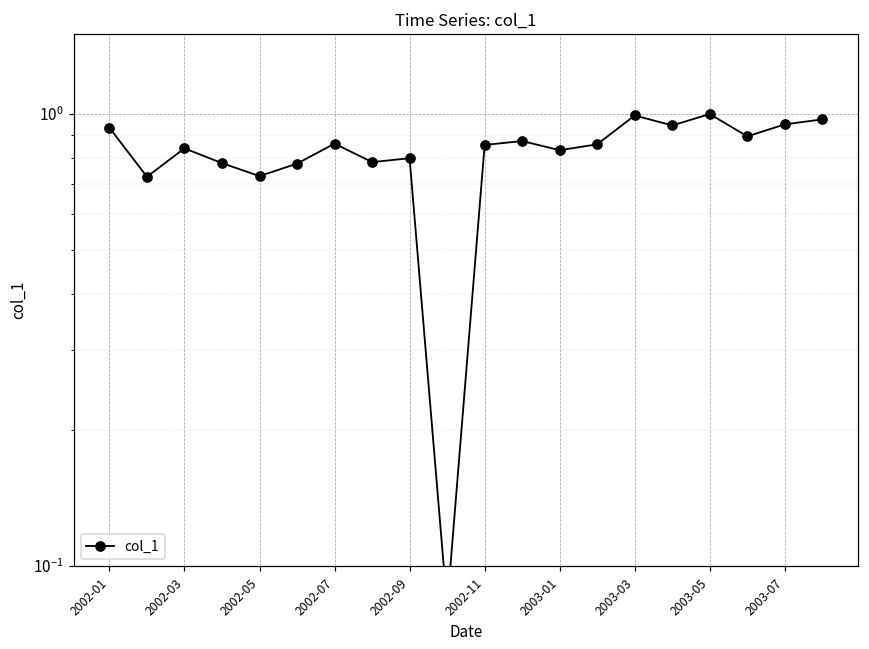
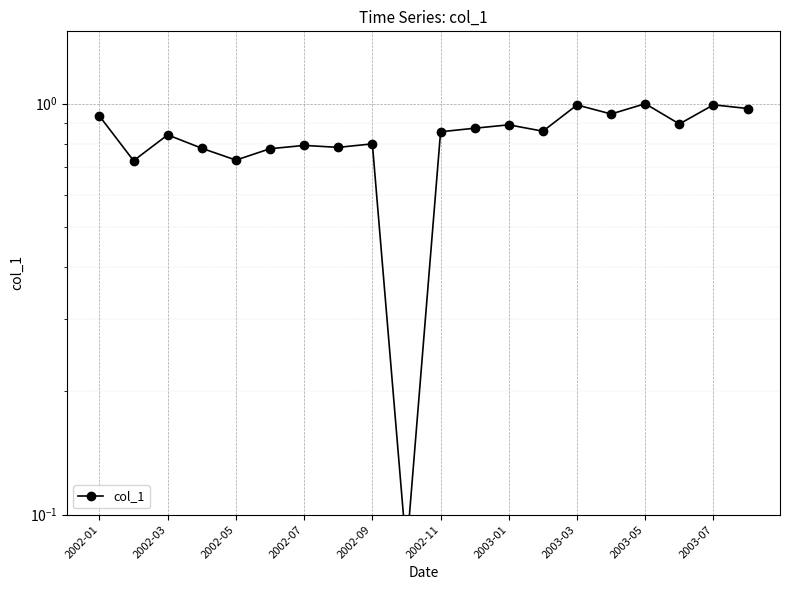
2002-07: 0.86 -> 0.79
2003-01: 0.83 -> 0.89
2003-07: 0.95 -> 0.99
